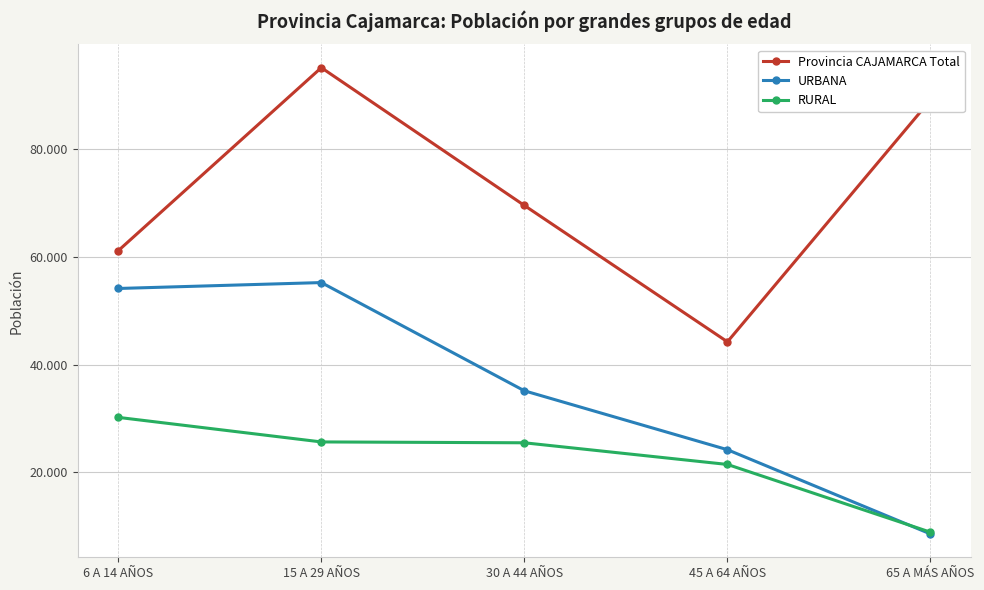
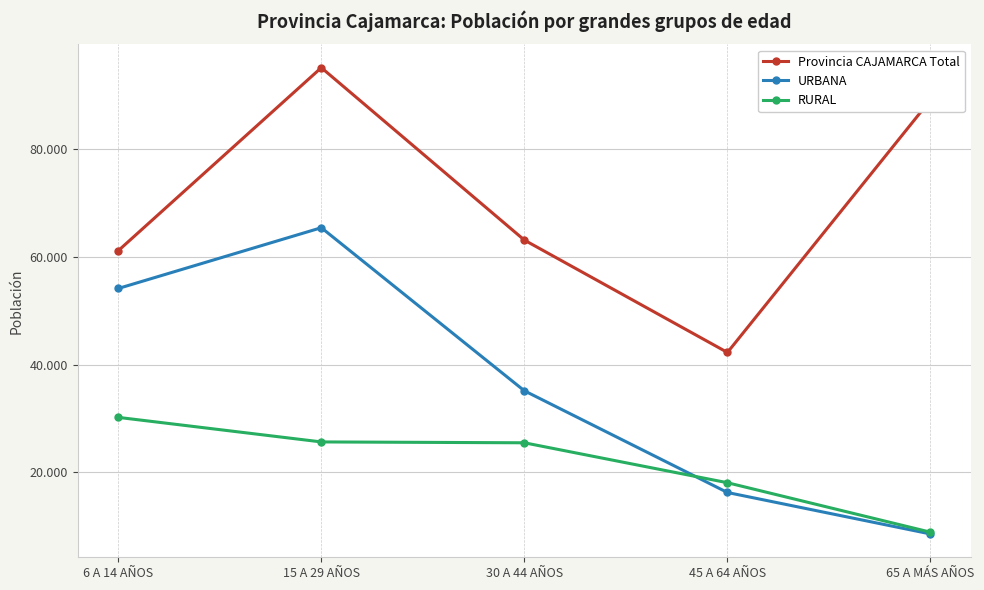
URBANA, 15 A 29 AÑOS: 55 -> 65
Provincia CAJAMARCA Total, 30 A 44 AÑOS: 70 -> 63
Provincia CAJAMARCA Total, 45 A 64 AÑOS: 44 -> 42
URBANA, 45 A 64 AÑOS: 24 -> 16
RURAL, 45 A 64 AÑOS: 21 -> 18
